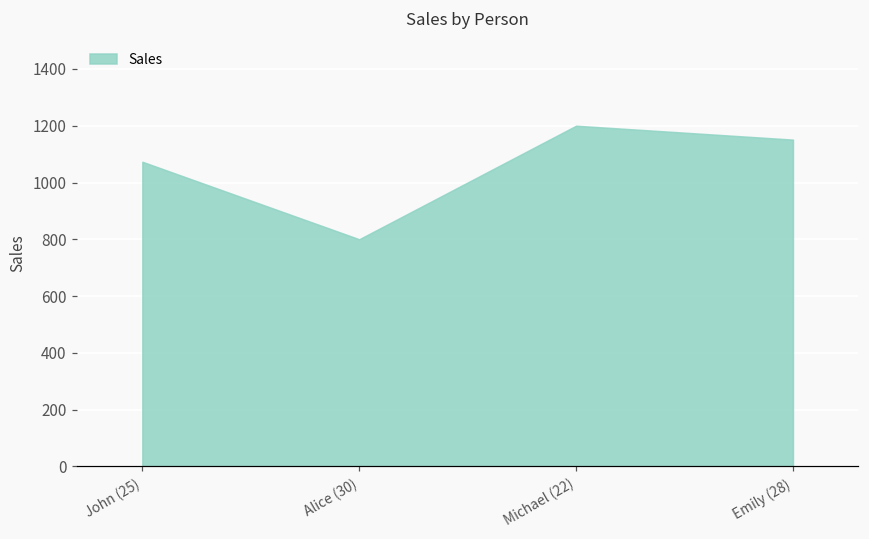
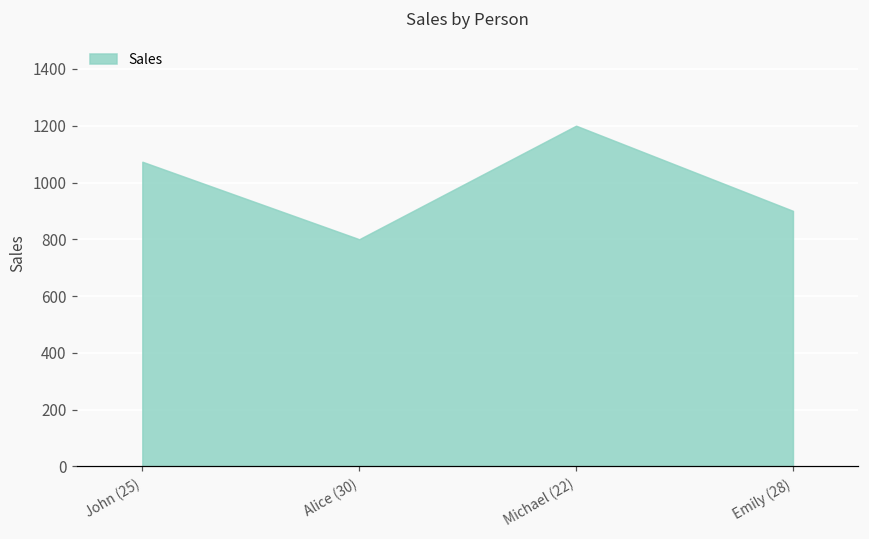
Emily (28): 1150 -> 900
